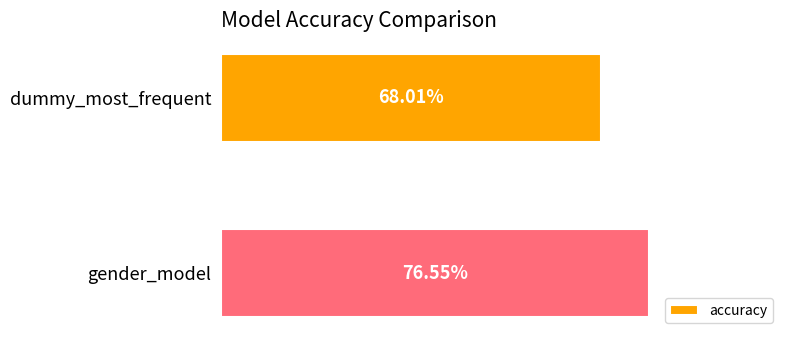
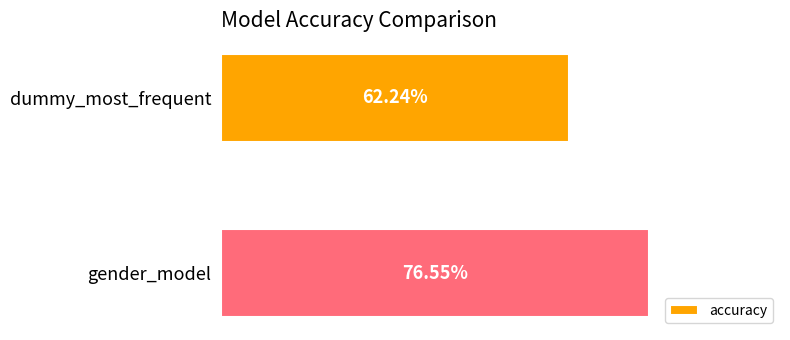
dummy_most_frequent: 68.01% -> 62.24%
